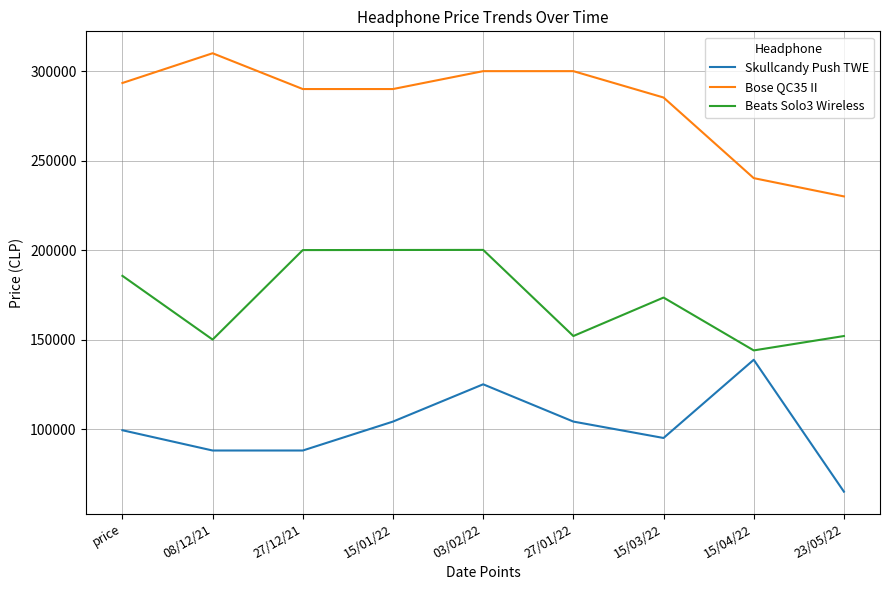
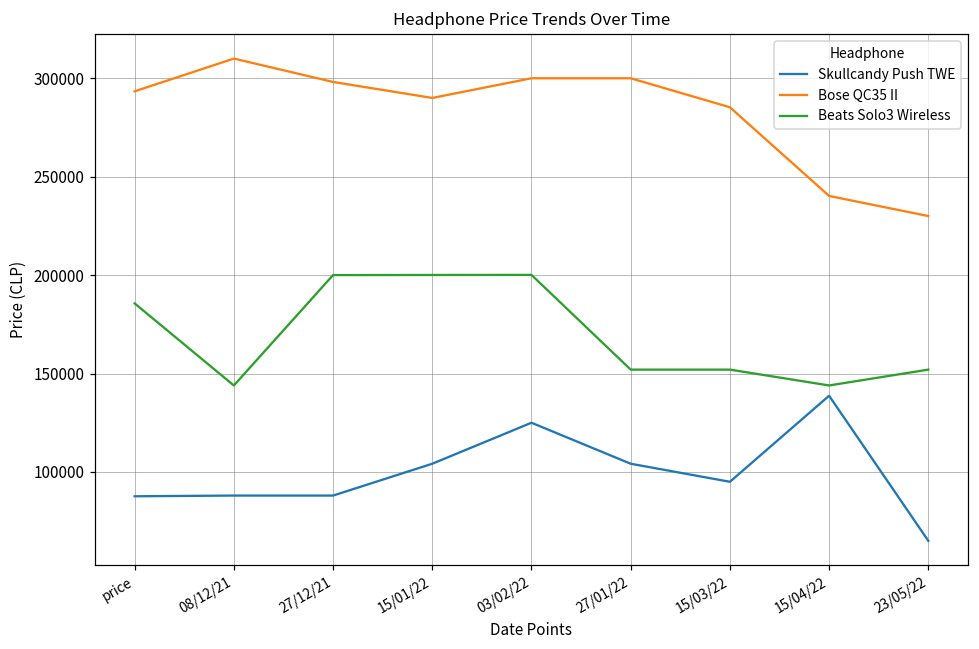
Skullcandy Push TWE, price: 99000 -> 88000
Beats Solo3 Wireless, 08/12/21: 150000 -> 144000
Bose QC35 II, 27/12/21: 290000 -> 298000
Beats Solo3 Wireless, 15/03/22: 173000 -> 152000
